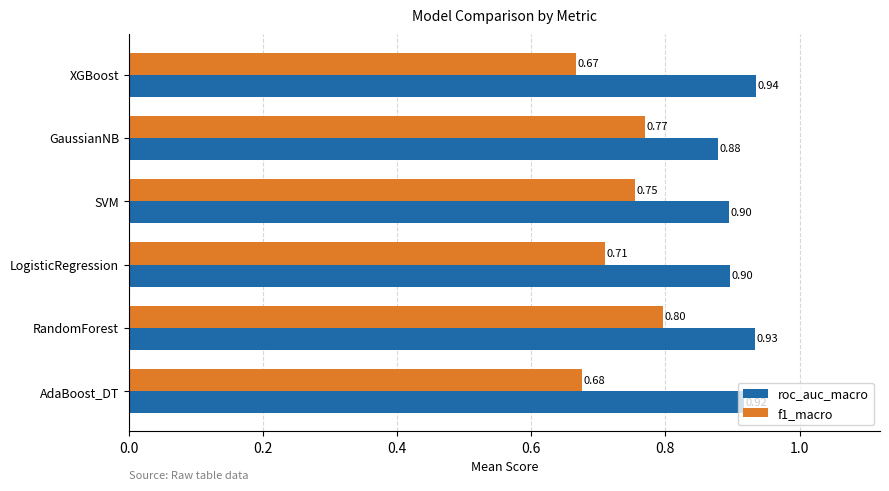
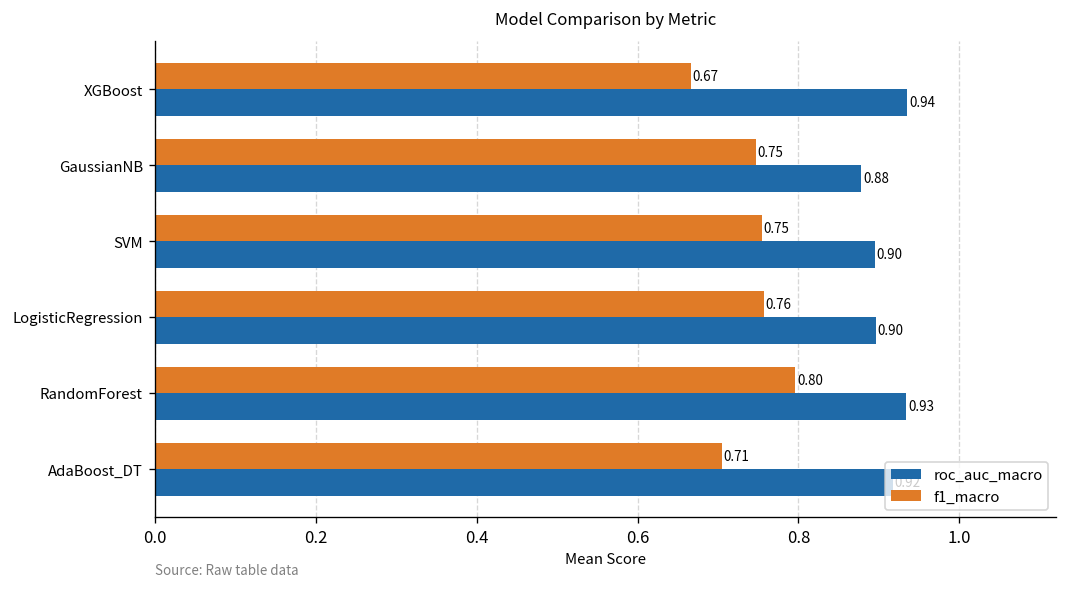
f1_macro, GaussianNB: 0.77 -> 0.75
f1_macro, LogisticRegression: 0.71 -> 0.76
f1_macro, AdaBoost_DT: 0.68 -> 0.71
